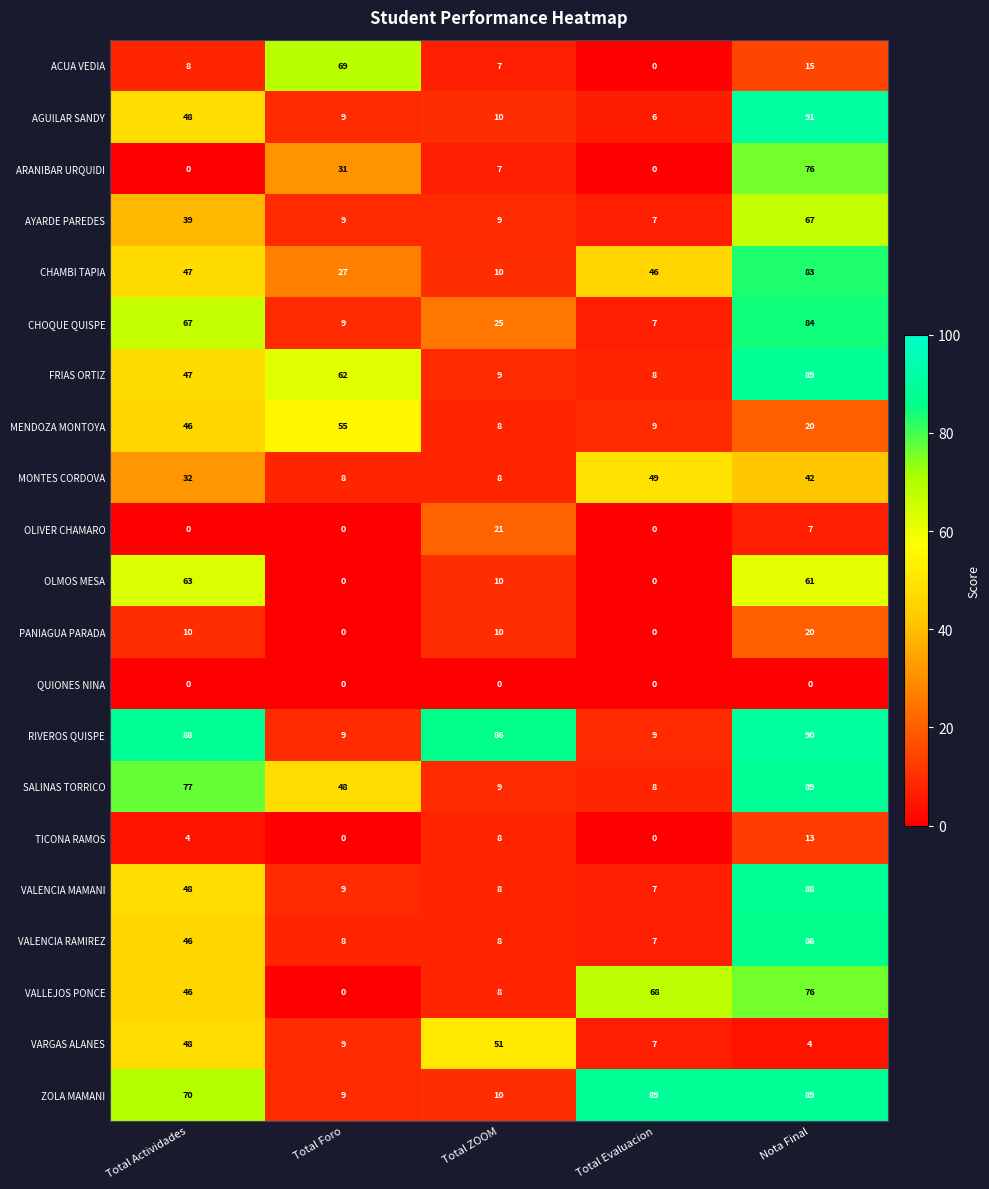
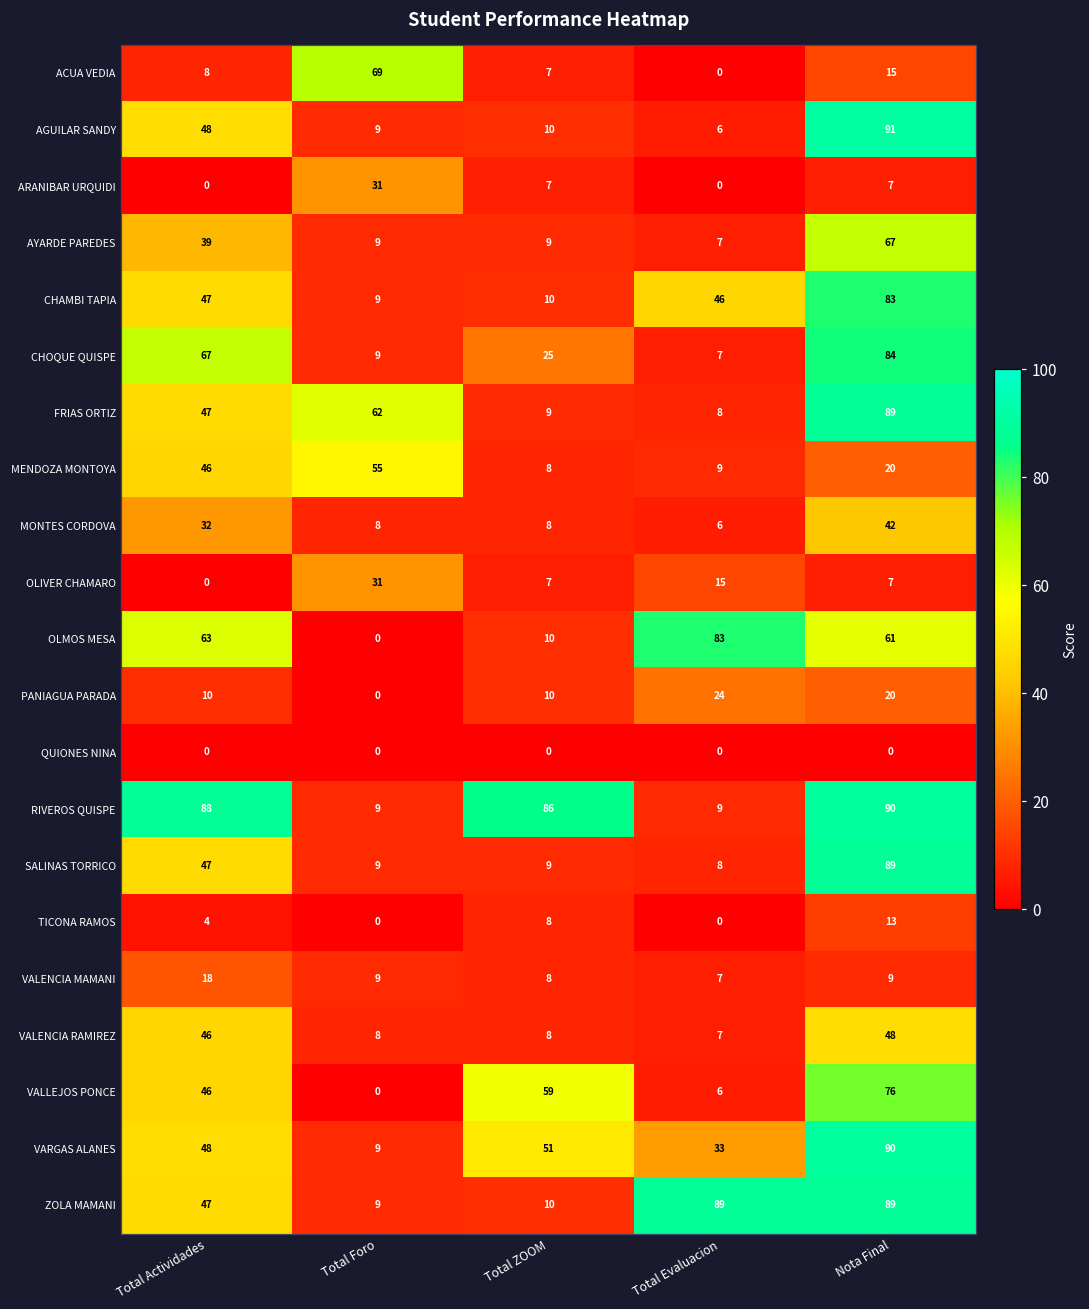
ARANIBAR URQUIDI, Nota Final: 76 -> 7
CHAMBI TAPIA, Total Foro: 27 -> 9
MONTES CORDOVA, Total Evaluacion: 49 -> 6
OLIVER CHAMARO, Total Foro: 0 -> 31
OLIVER CHAMARO, Total ZOOM: 21 -> 7
OLIVER CHAMARO, Total Evaluacion: 0 -> 15
OLMOS MESA, Total Evaluacion: 0 -> 83
PANIAGUA PARADA, Total Evaluacion: 0 -> 24
SALINAS TORRICO, Total Actividades: 77 -> 47
SALINAS TORRICO, Total Foro: 48 -> 9
VALENCIA MAMANI, Total Actividades: 48 -> 18
VALENCIA MAMANI, Nota Final: 88 -> 9
VALENCIA RAMIREZ, Nota Final: 86 -> 48
VALLEJOS PONCE, Total ZOOM: 8 -> 59
VALLEJOS PONCE, Total Evaluacion: 68 -> 6
VARGAS ALANES, Total Evaluacion: 7 -> 33
VARGAS ALANES, Nota Final: 4 -> 90
ZOLA MAMANI, Total Actividades: 70 -> 47
